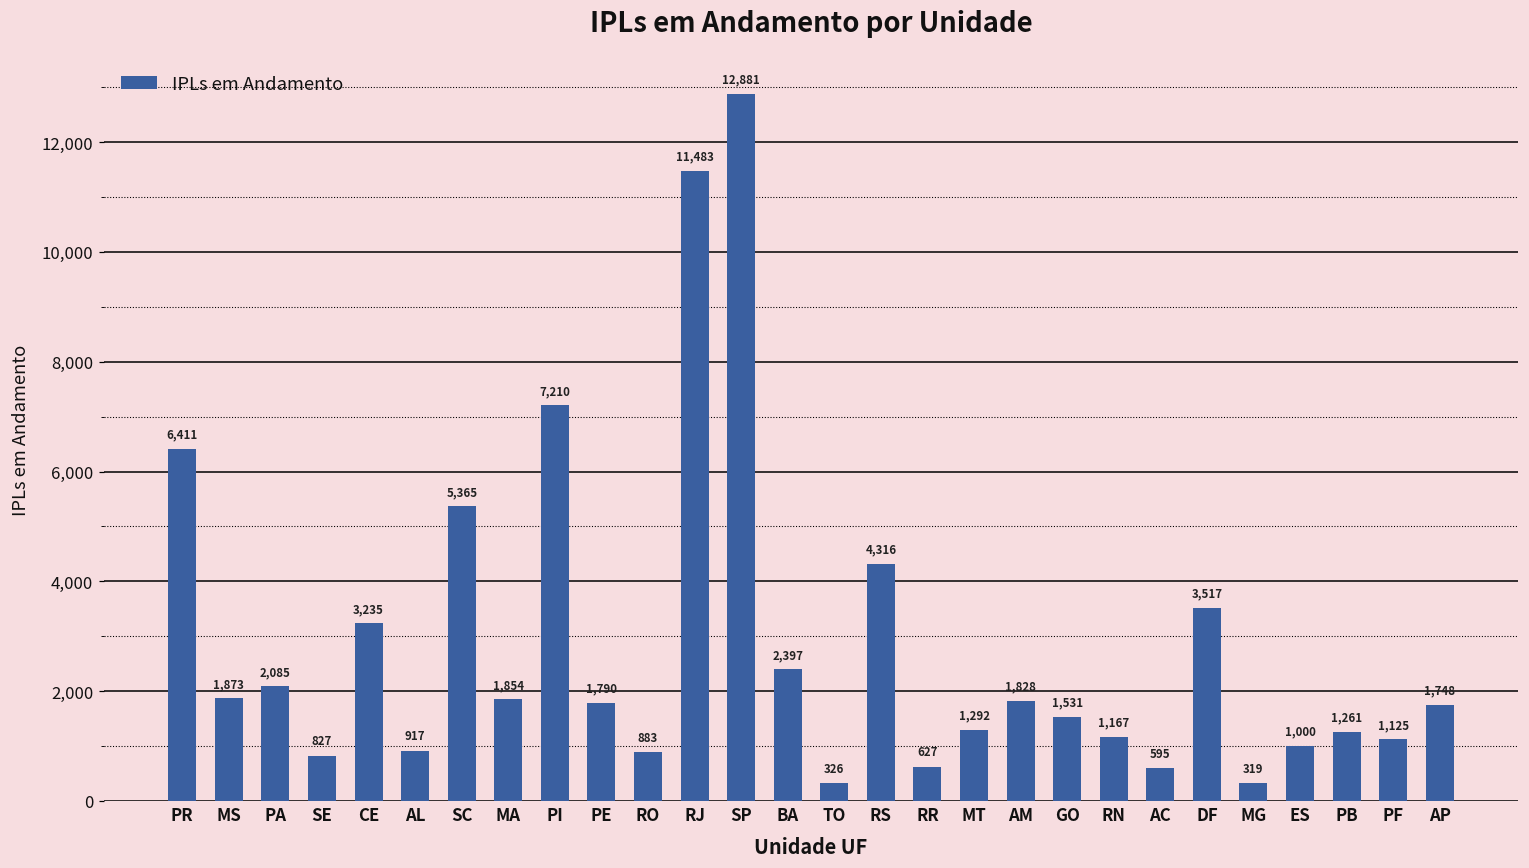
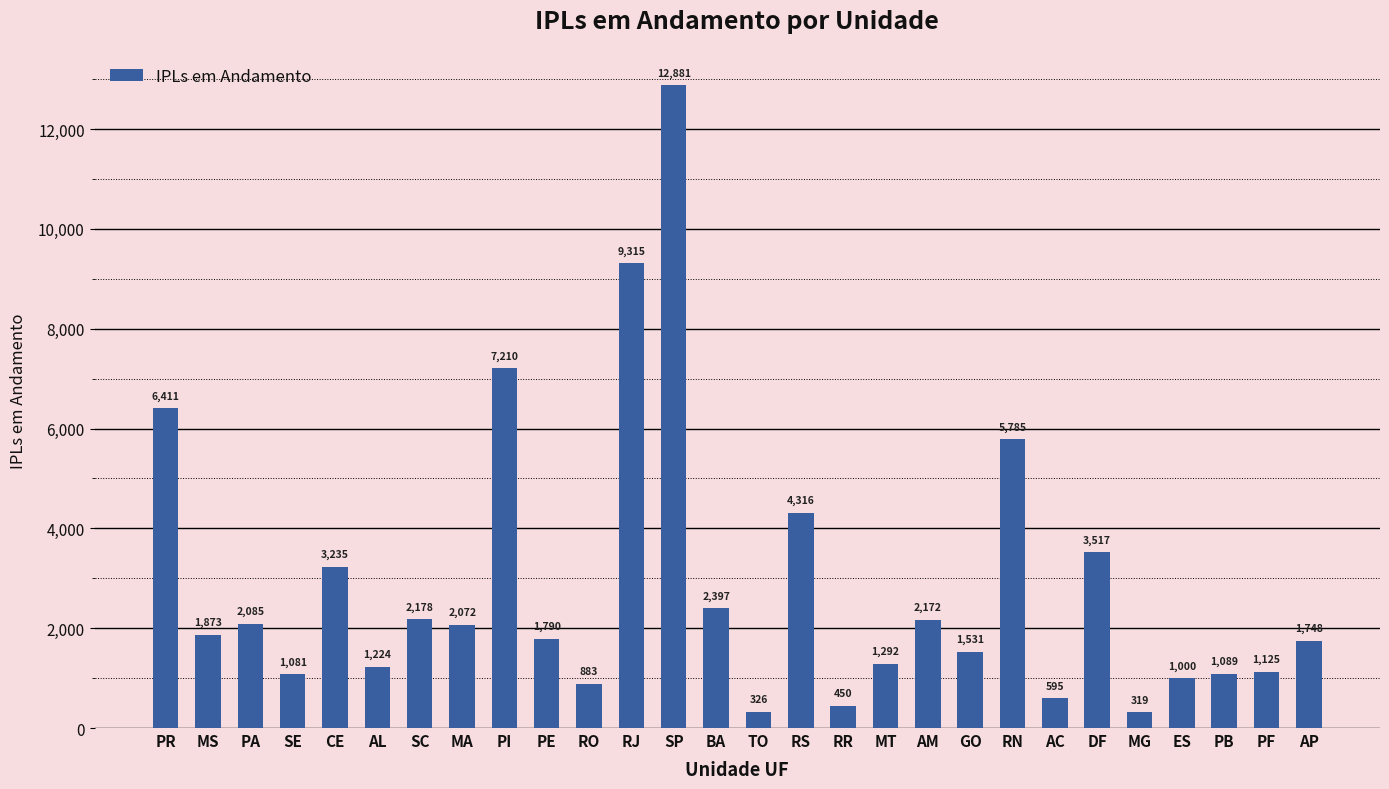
SE: 827 -> 1,081
AL: 917 -> 1,224
SC: 5,365 -> 2,178
MA: 1,854 -> 2,072
RJ: 11,483 -> 9,315
RR: 627 -> 450
AM: 1,828 -> 2,172
RN: 1,167 -> 5,785
PB: 1,261 -> 1,089
